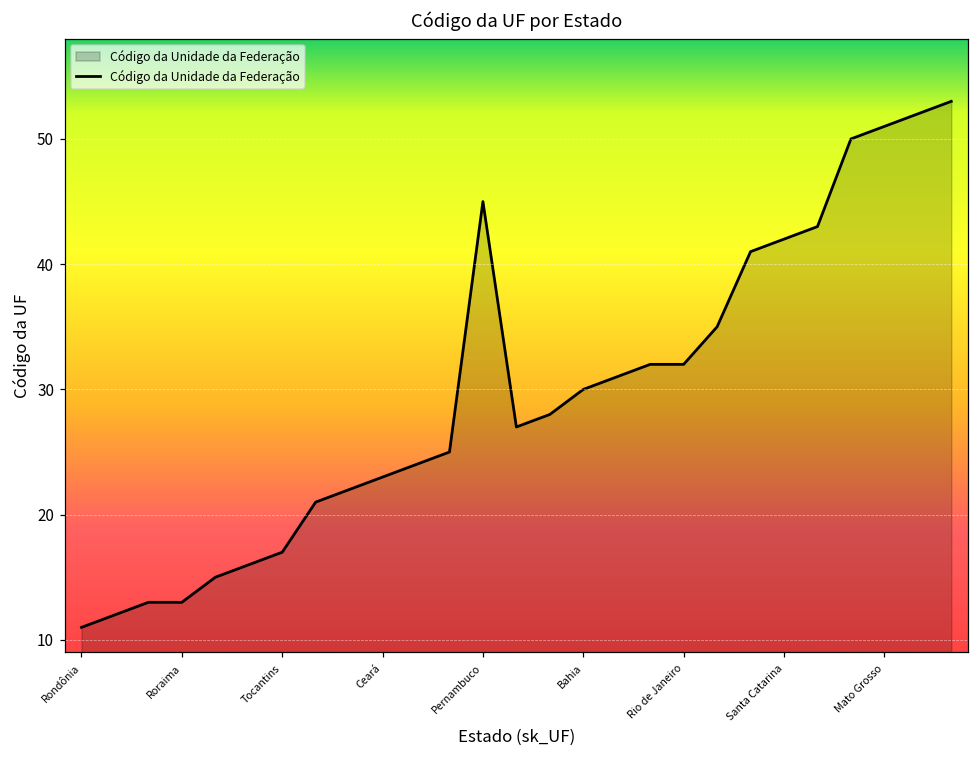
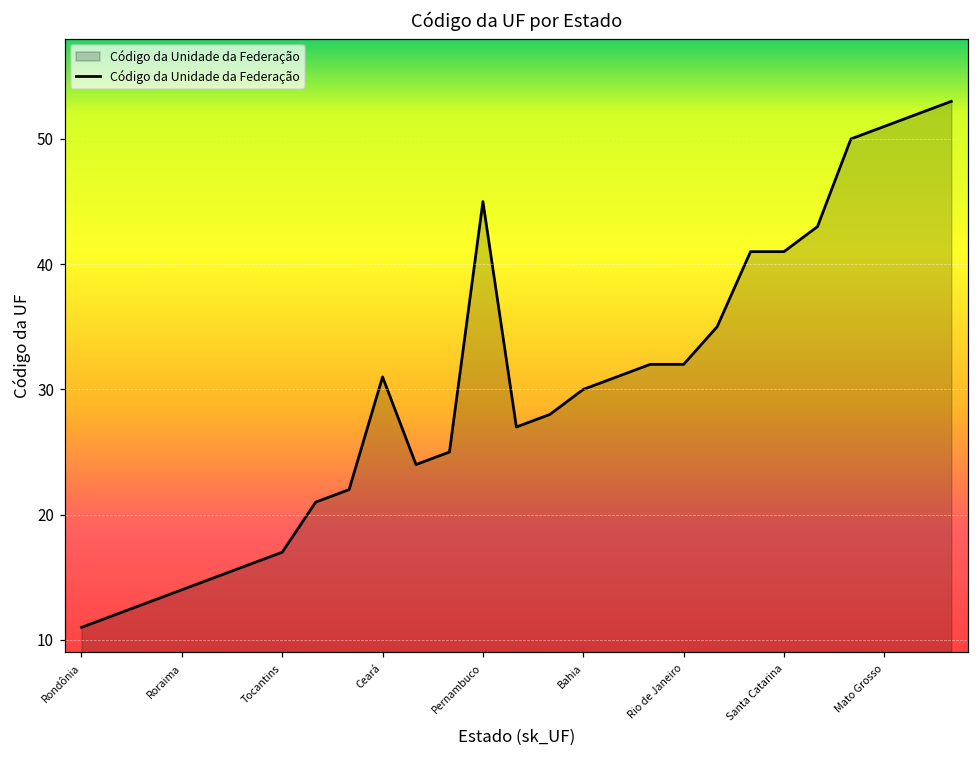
Roraima: 13 -> 14
Ceará: 23 -> 31
Santa Catarina: 42 -> 41
